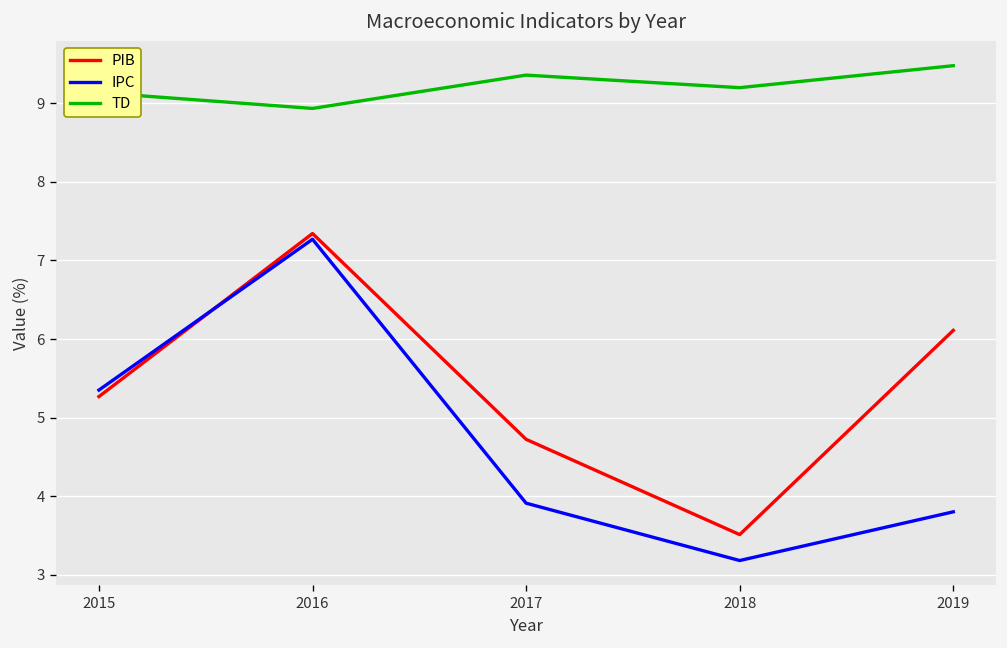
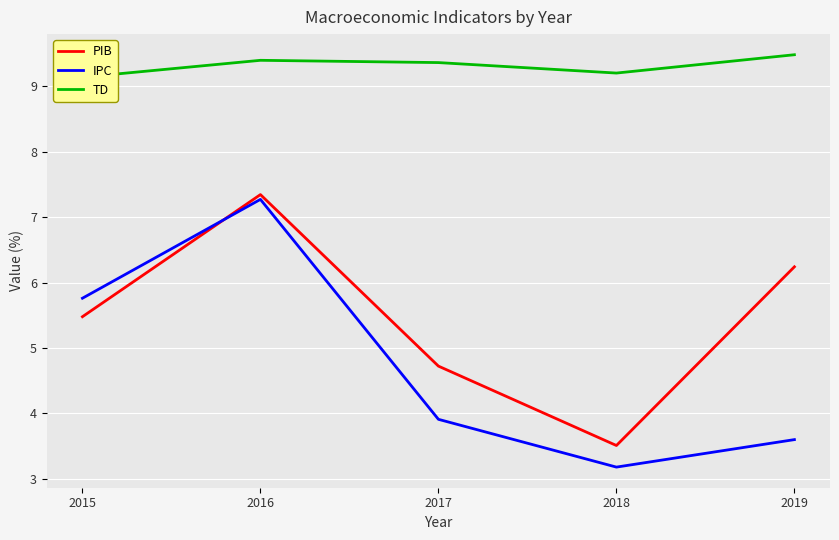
PIB, 2015: 5.3 -> 5.5
IPC, 2015: 5.4 -> 5.8
TD, 2016: 8.9 -> 9.4
PIB, 2019: 6.1 -> 6.2
IPC, 2019: 3.8 -> 3.6
